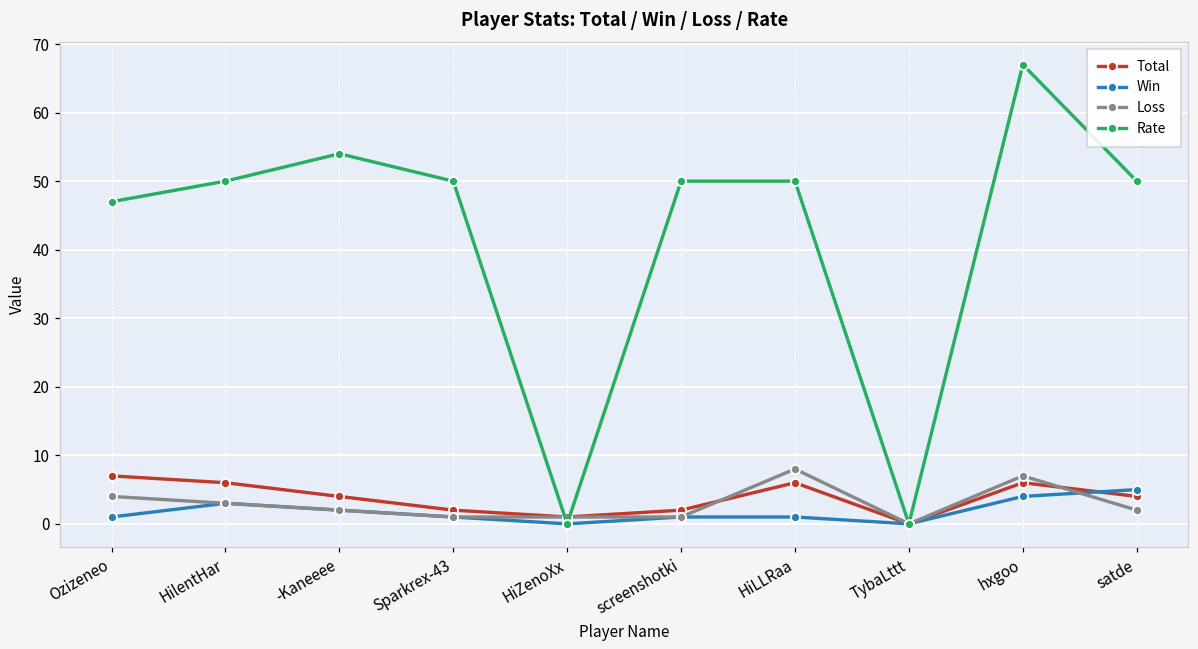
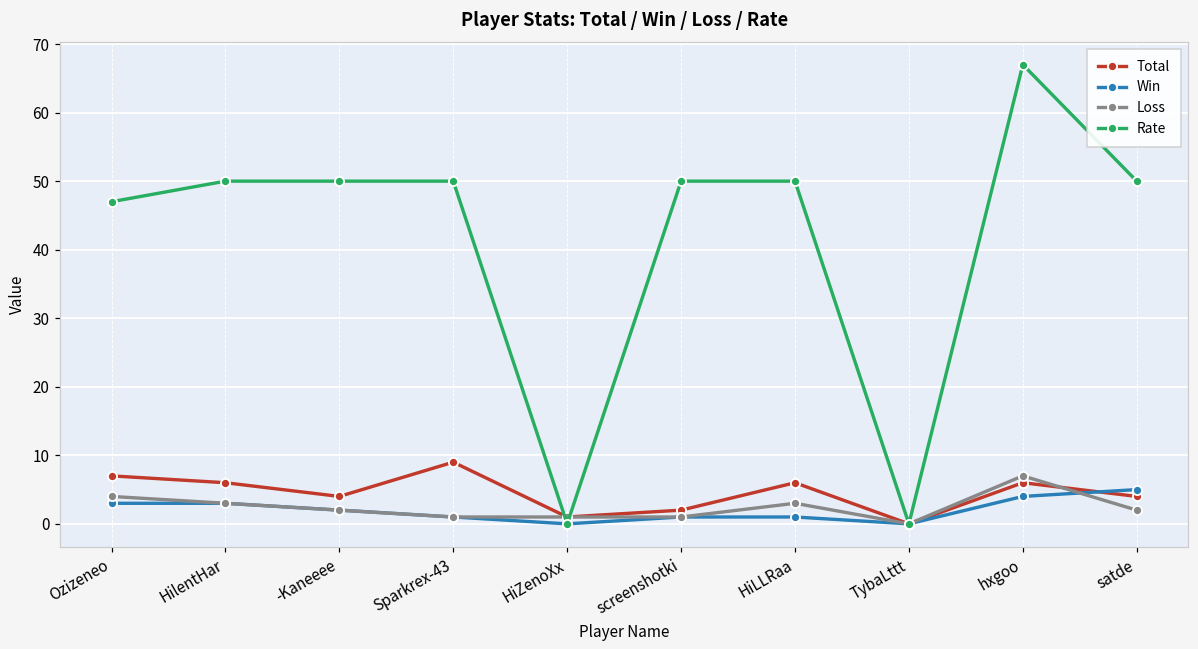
Win, Ozizeneo: 1 -> 3
Rate, -Kaneeee: 54 -> 50
Total, Sparkrex-43: 2 -> 9
Loss, HiLLRaa: 8 -> 3
